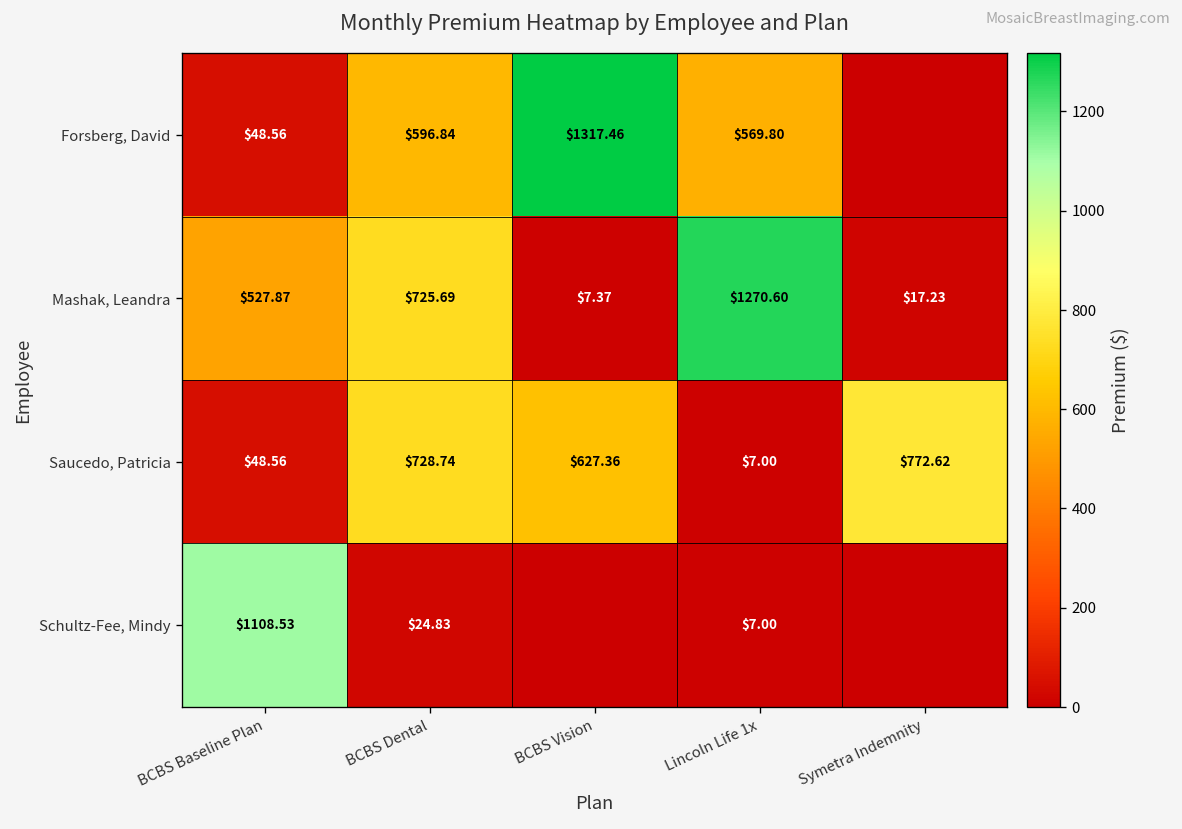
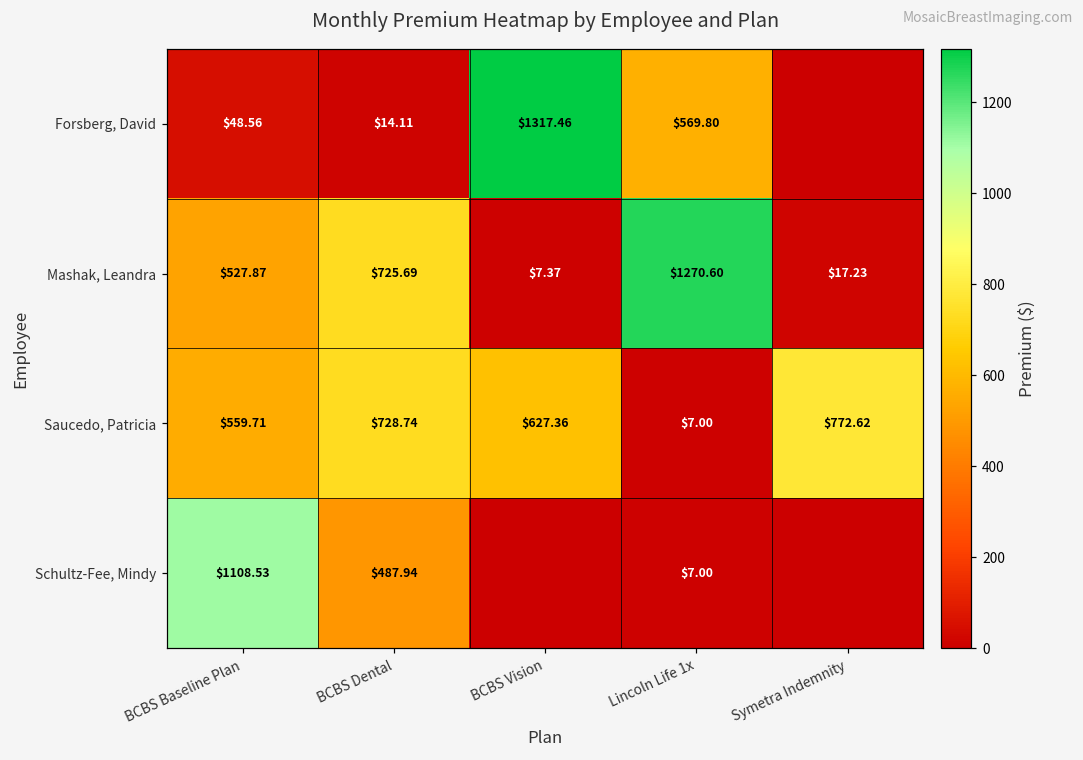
Forsberg, David, BCBS Dental: $596.84 -> $14.11
Saucedo, Patricia, BCBS Baseline Plan: $48.56 -> $559.71
Schultz-Fee, Mindy, BCBS Dental: $24.83 -> $487.94
